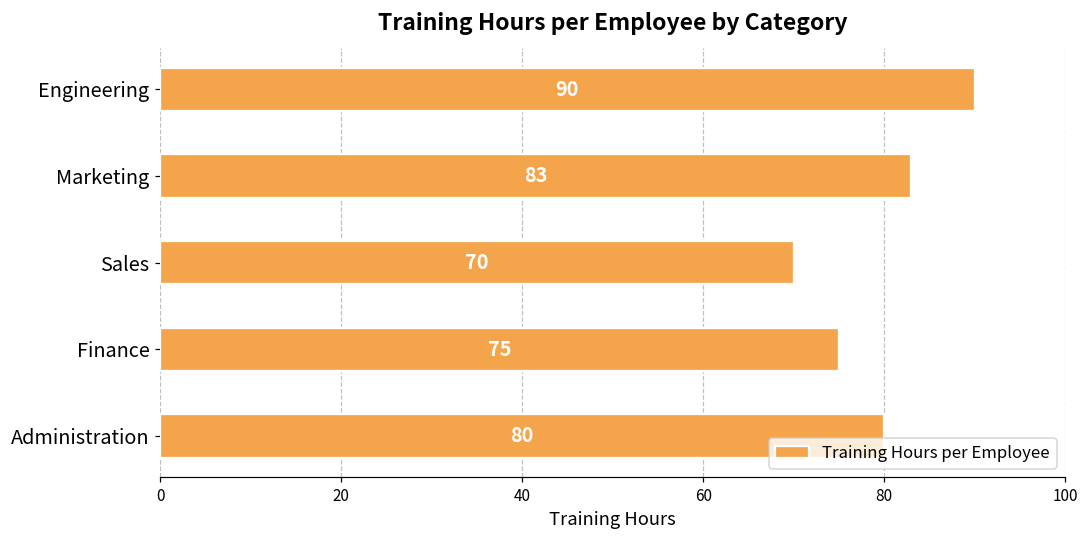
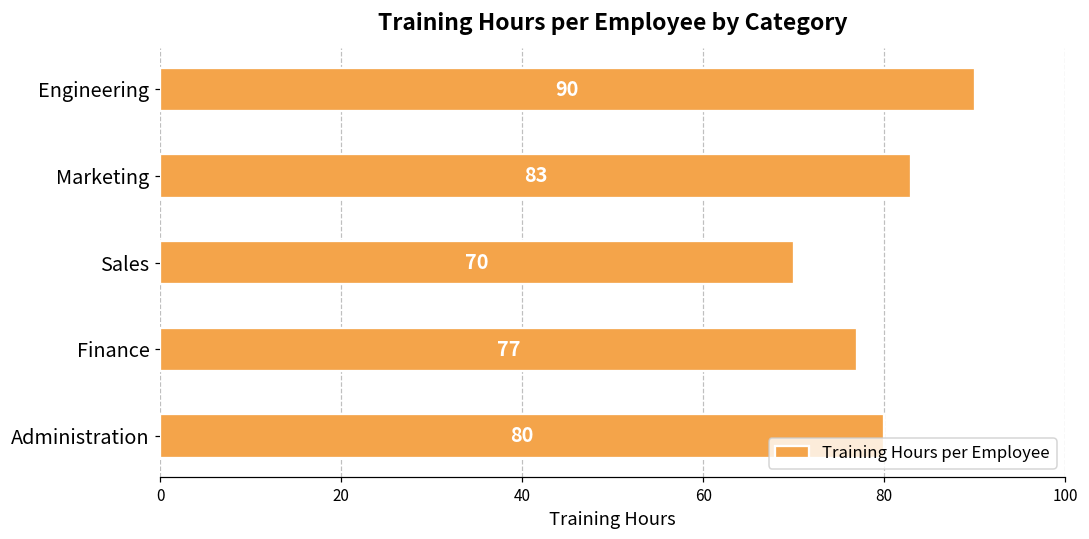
Finance: 75 -> 77
